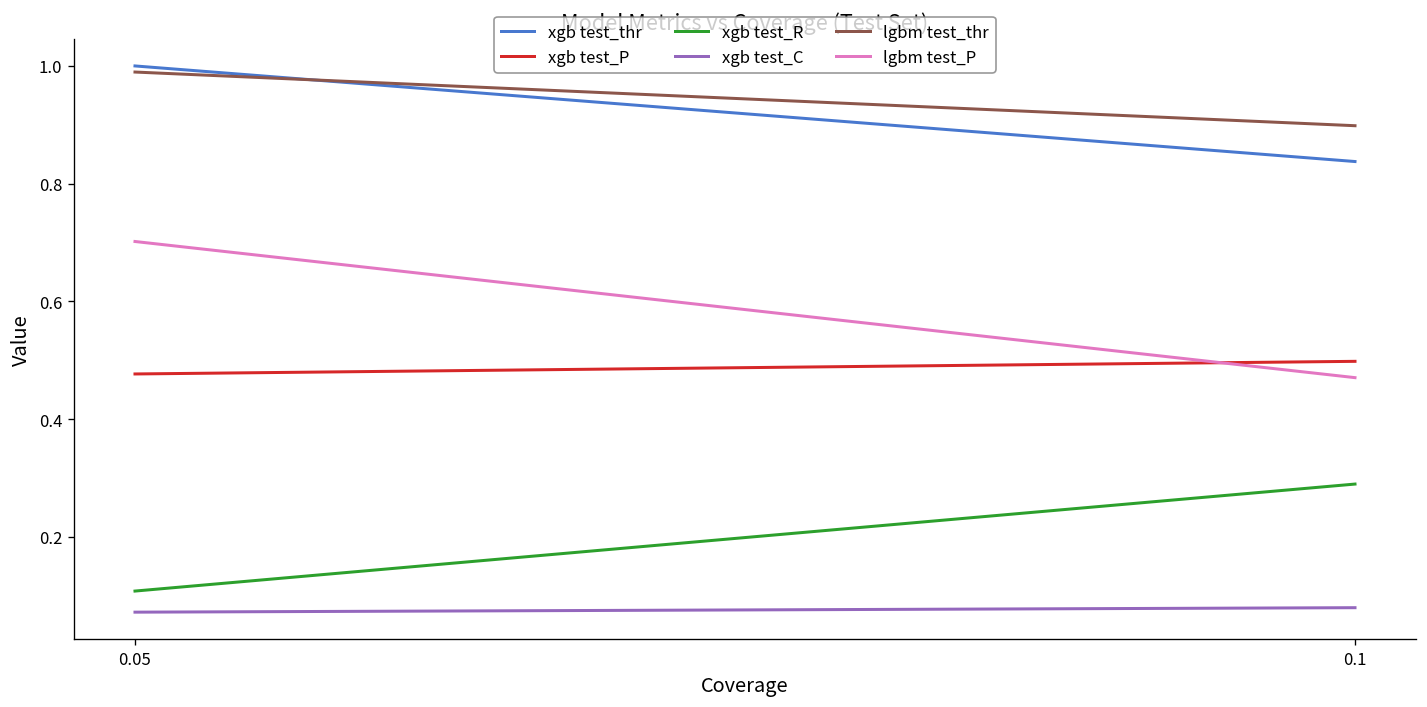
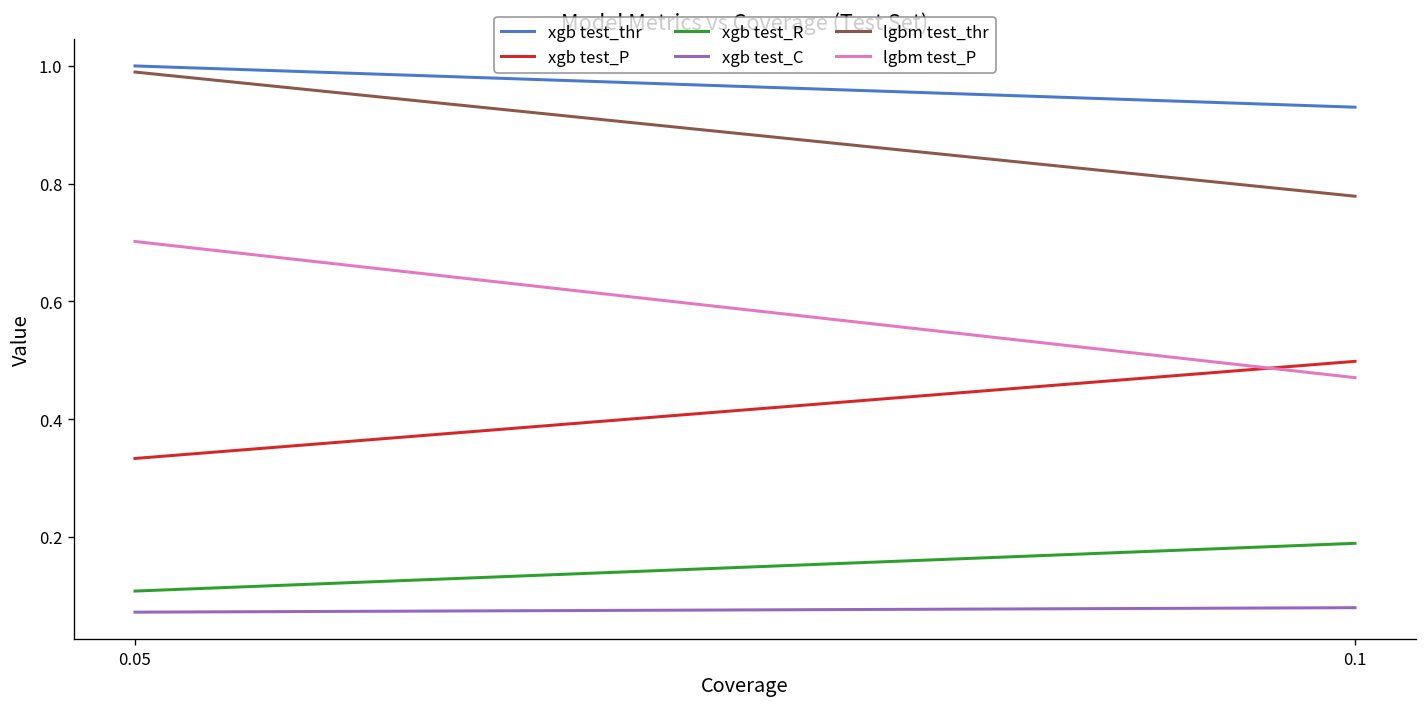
xgb test_P, 0.05: 0.48 -> 0.33
xgb test_thr, 0.1: 0.84 -> 0.93
xgb test_R, 0.1: 0.29 -> 0.19
lgbm test_thr, 0.1: 0.90 -> 0.78
